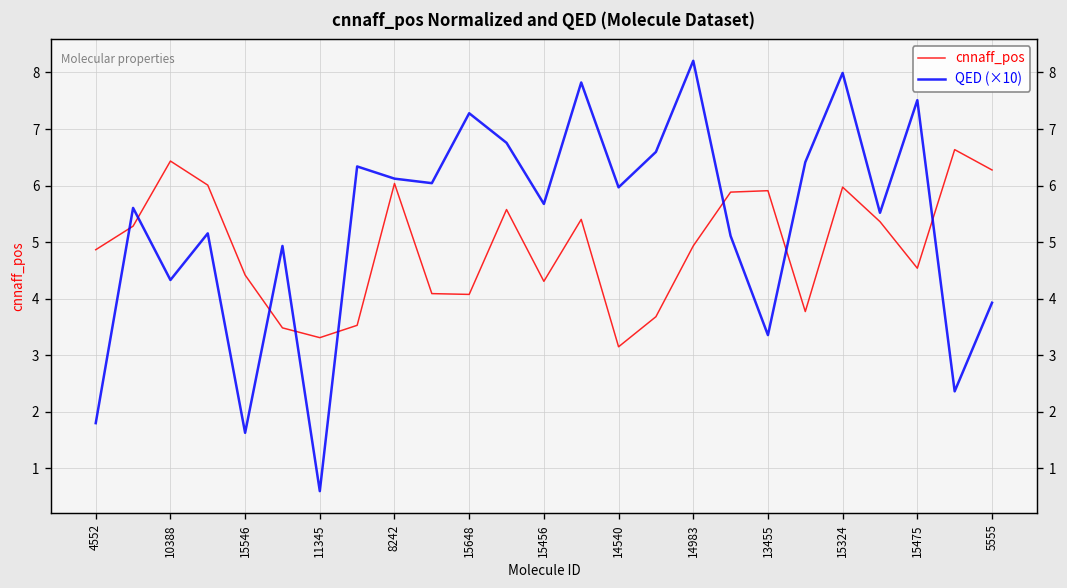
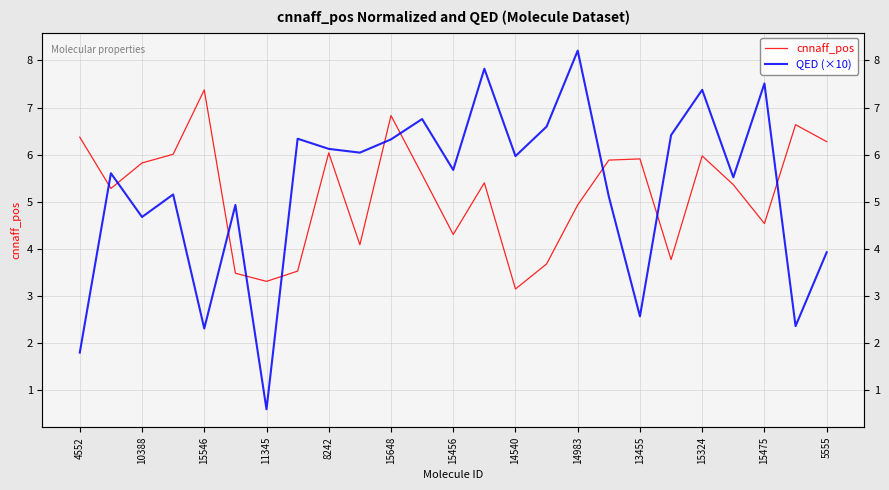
cnnaff_pos, 4552: 4.9 -> 6.4
cnnaff_pos, 10388: 6.4 -> 5.8
QED (×10), 10388: 4.3 -> 4.7
cnnaff_pos, 15546: 4.4 -> 7.4
QED (×10), 15546: 1.6 -> 2.3
cnnaff_pos, 15648: 4.1 -> 6.8
QED (×10), 15648: 7.3 -> 6.3
QED (×10), 13455: 3.4 -> 2.6
QED (×10), 15324: 8.0 -> 7.4
